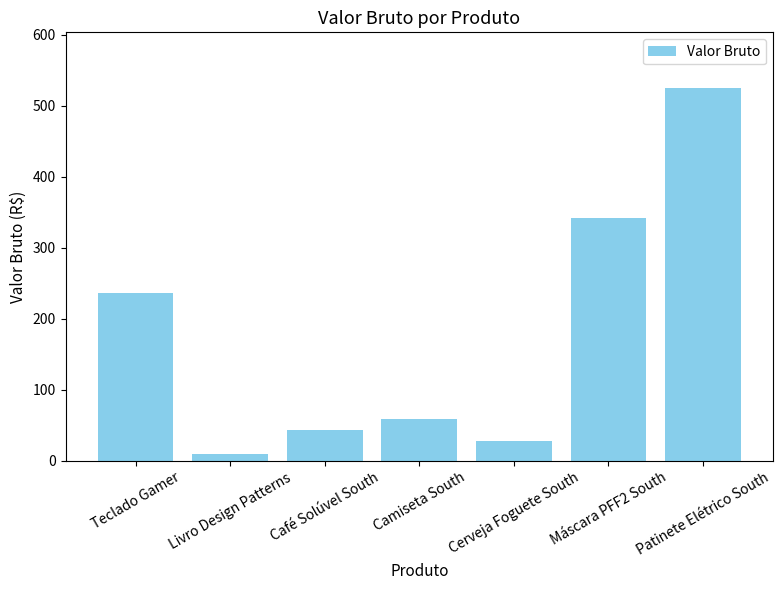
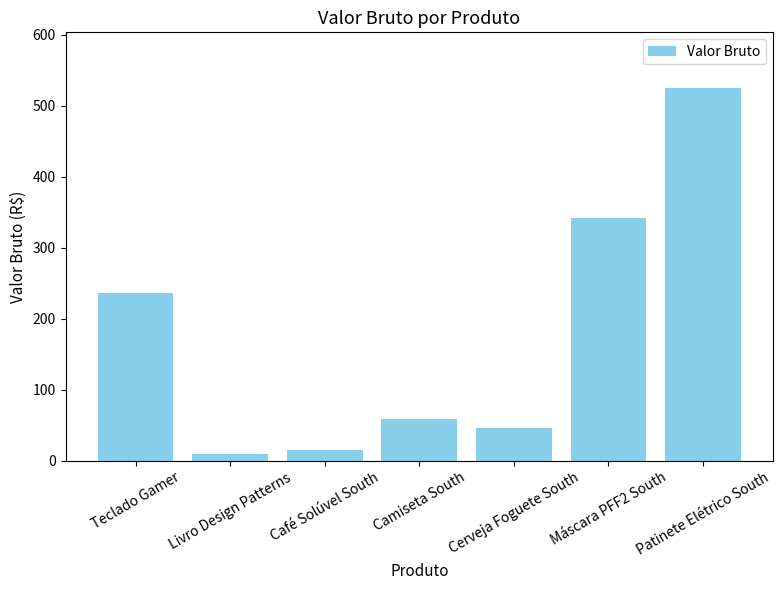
Café Solúvel South: 40 -> 20
Cerveja Foguete South: 30 -> 50
